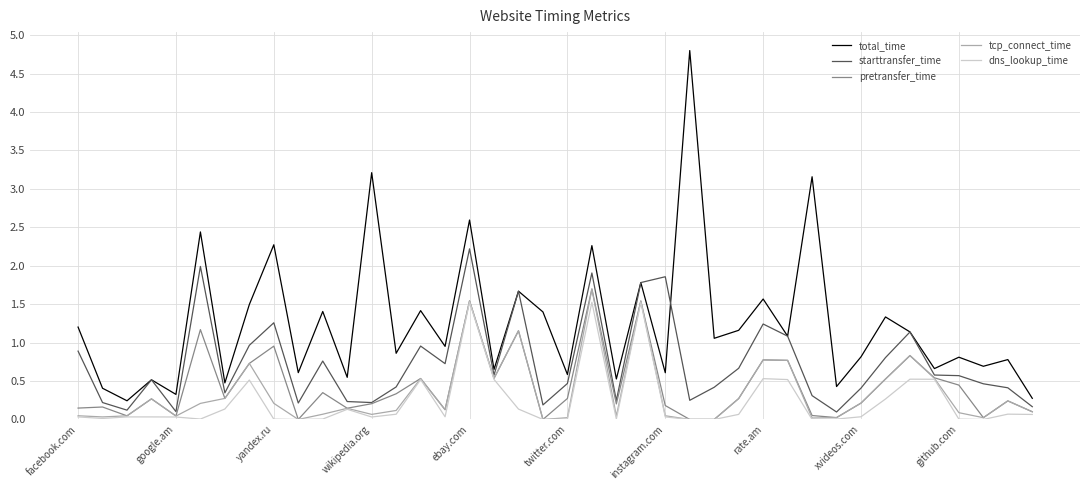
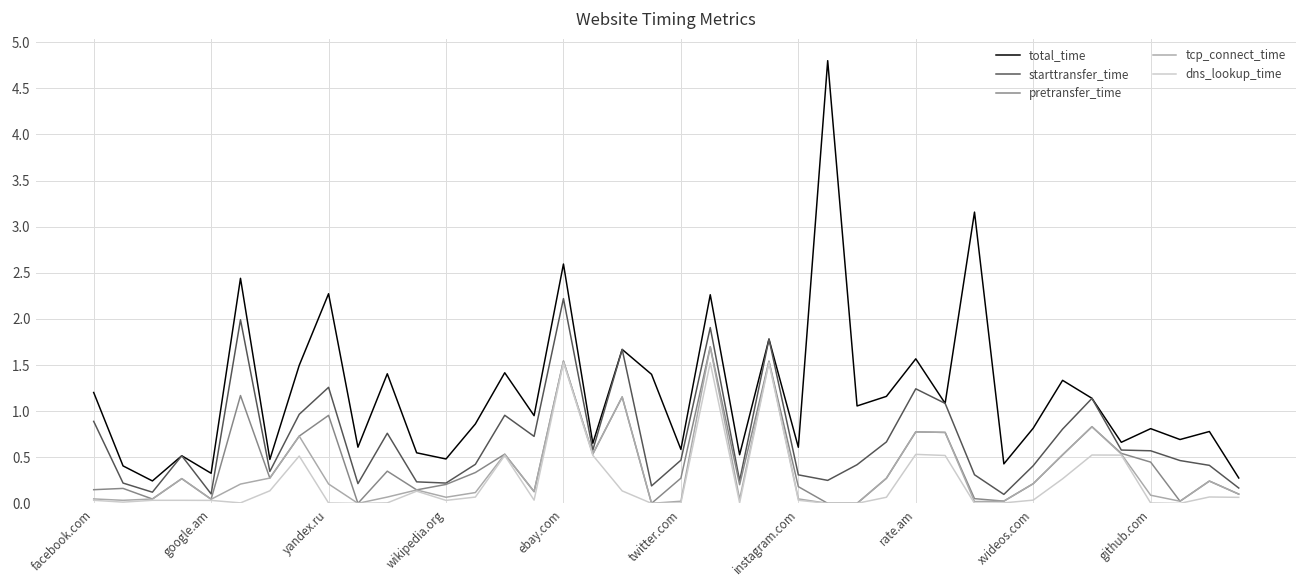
total_time, wikipedia.org: 3.2 -> 0.5
starttransfer_time, instagram.com: 1.9 -> 0.3
